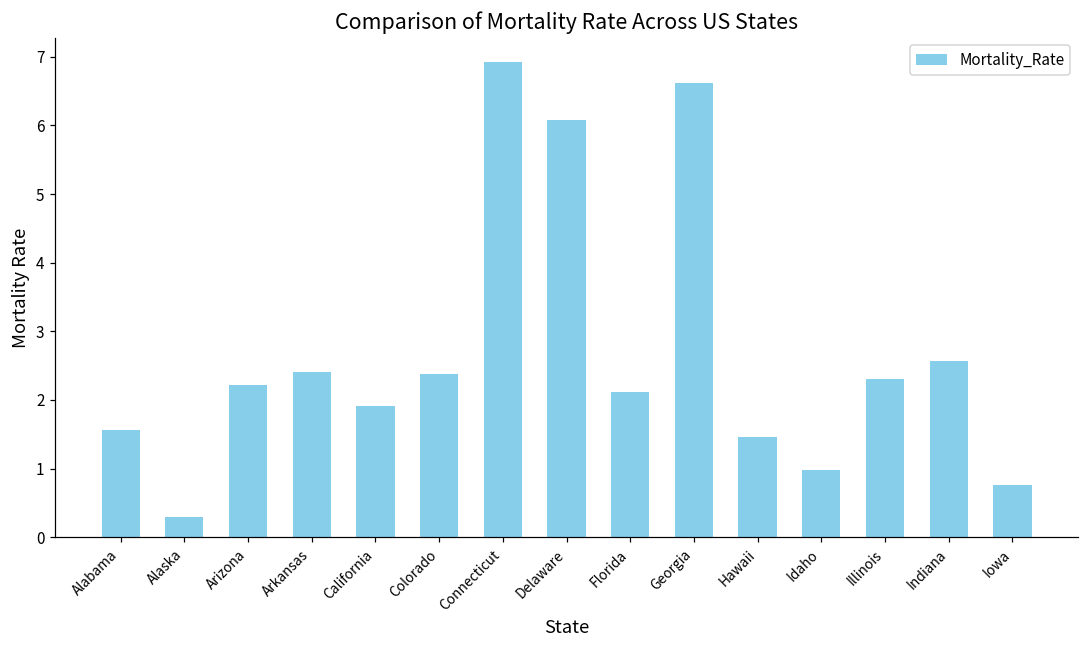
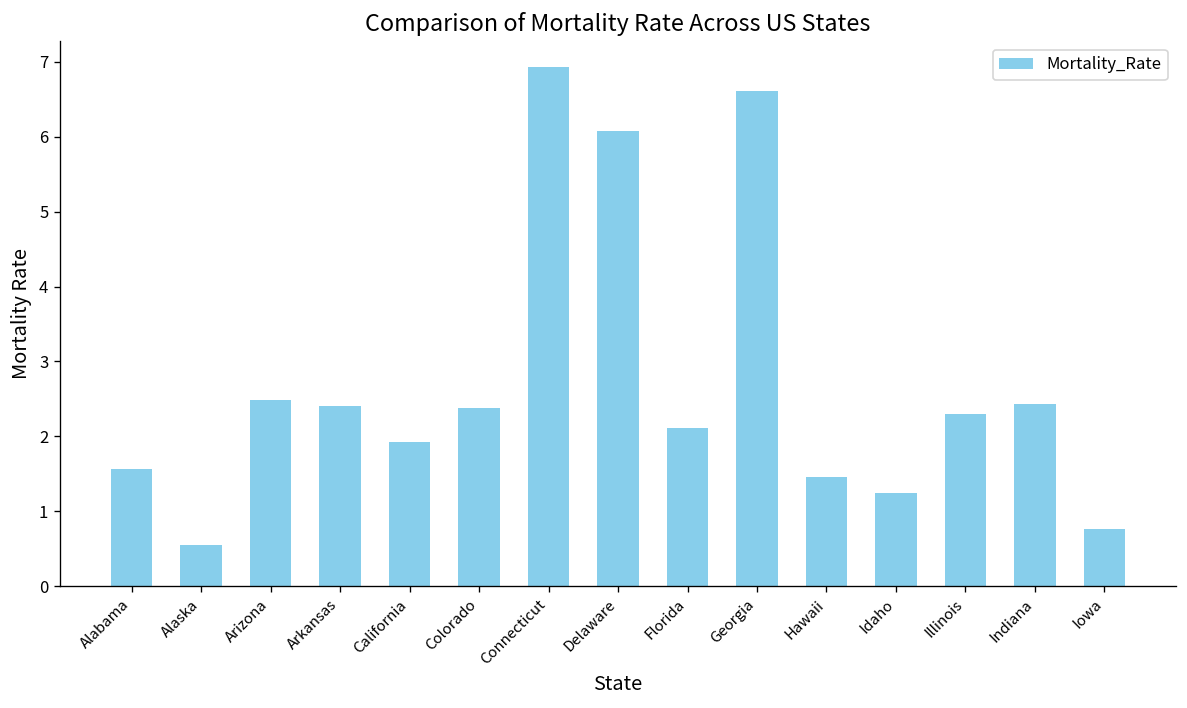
Alaska: 0.3 -> 0.5
Arizona: 2.2 -> 2.5
Idaho: 1.0 -> 1.2
Indiana: 2.6 -> 2.4
